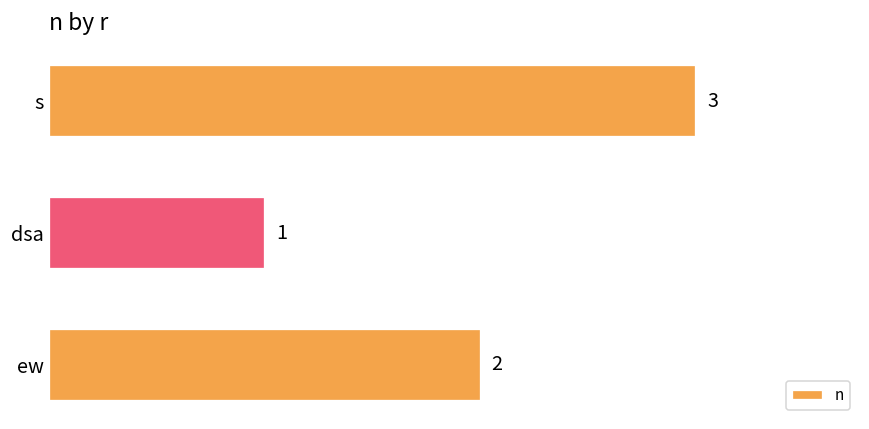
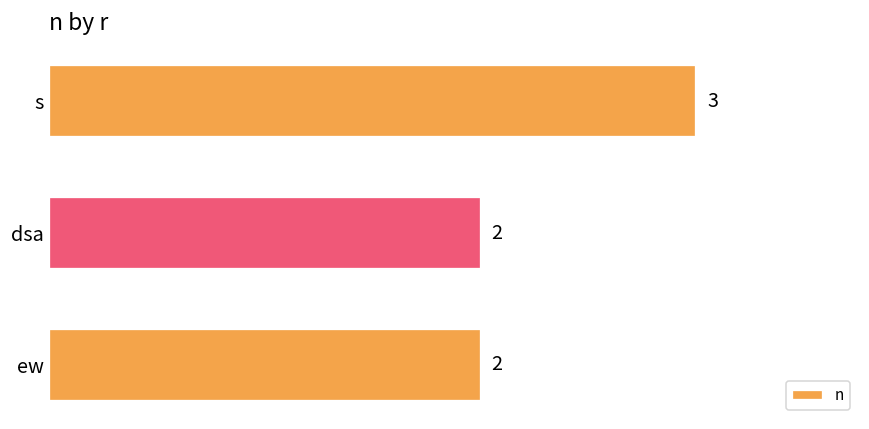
dsa: 1 -> 2
